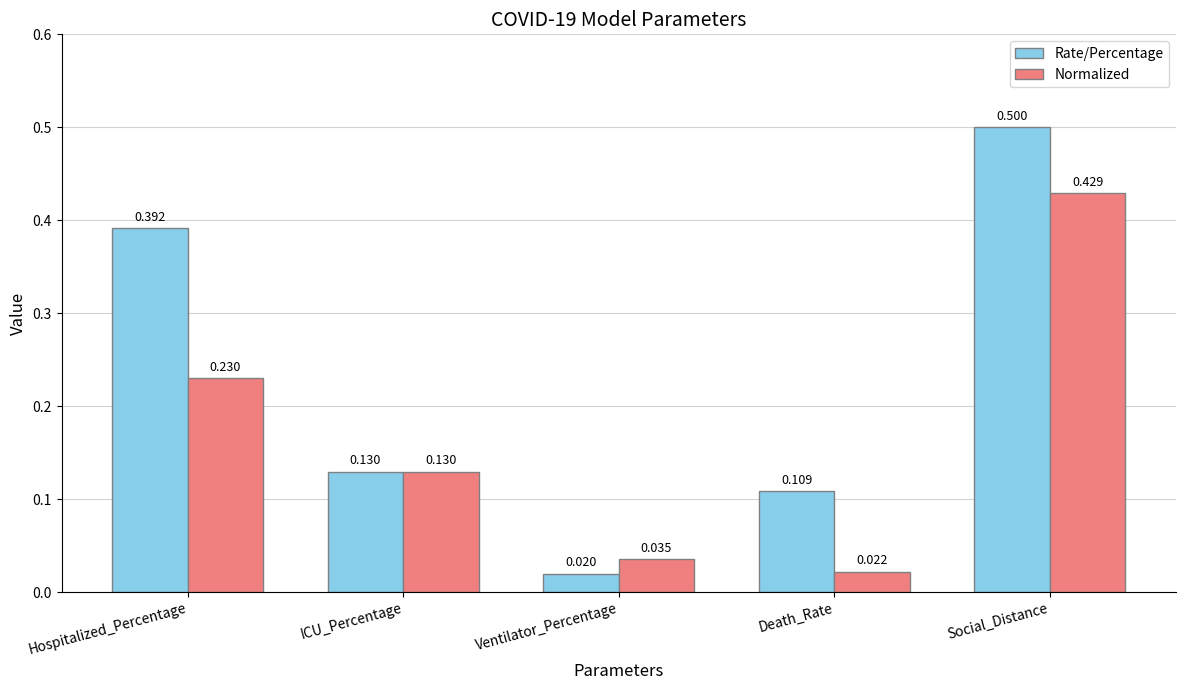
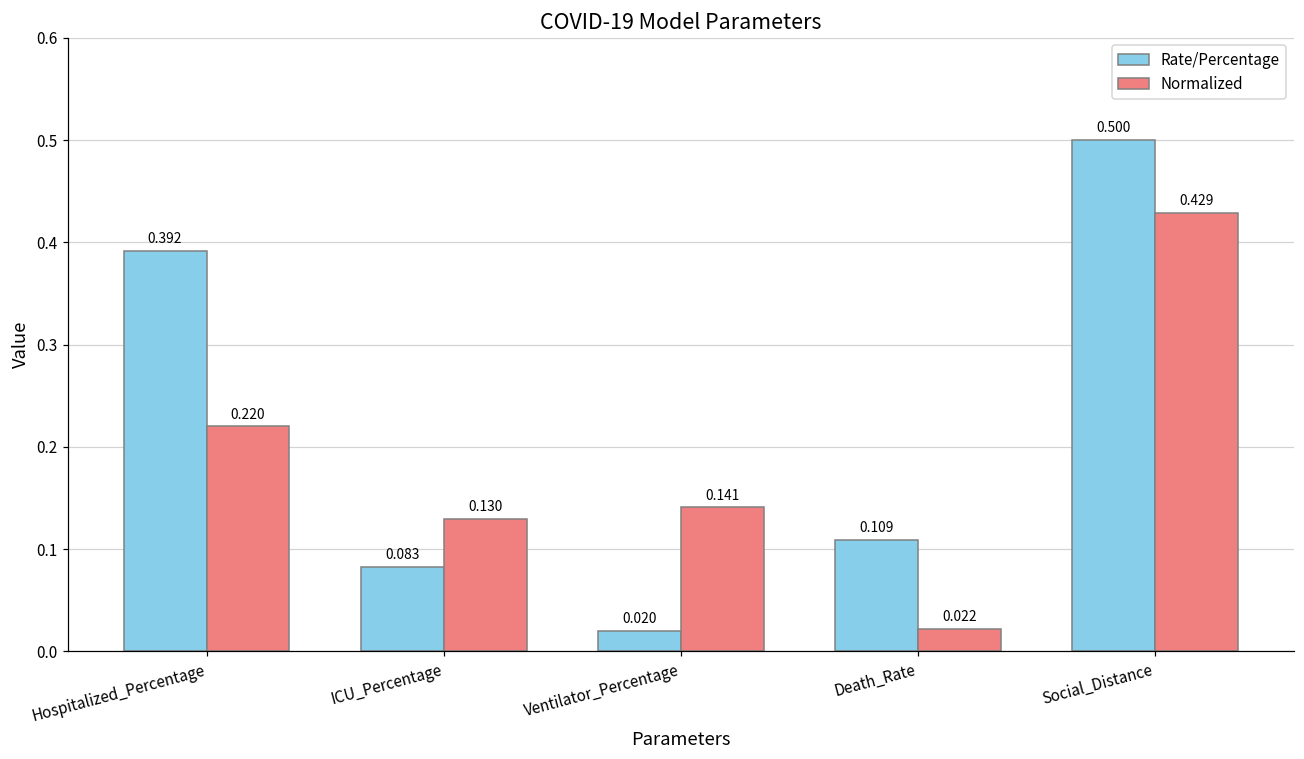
Normalized, Hospitalized_Percentage: 0.230 -> 0.220
Rate/Percentage, ICU_Percentage: 0.130 -> 0.083
Normalized, Ventilator_Percentage: 0.035 -> 0.141
